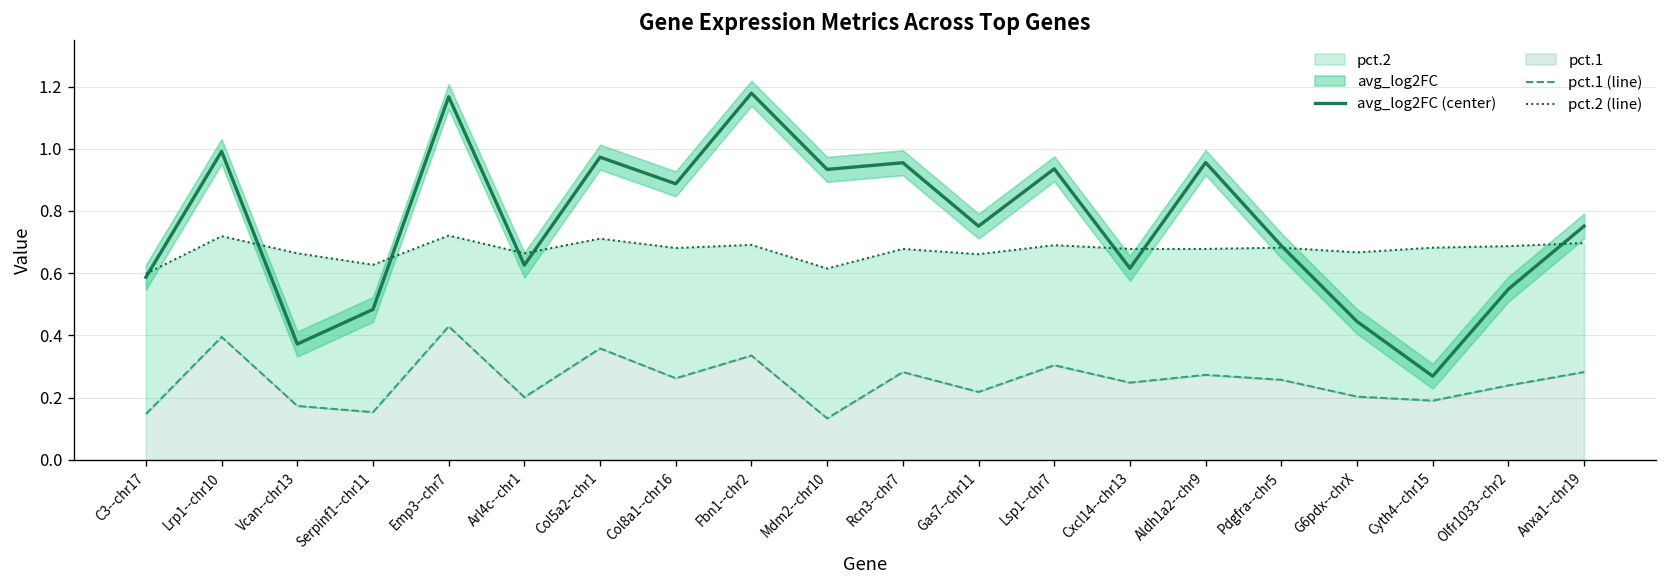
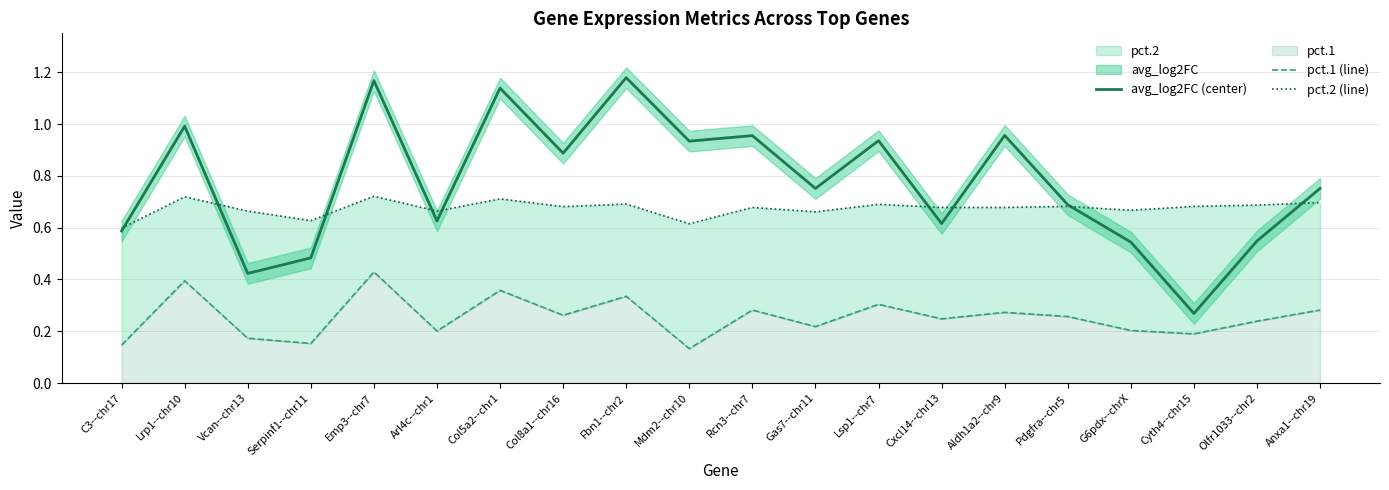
avg_log2FC (center), Vcan--chr13: 0.37 -> 0.42
avg_log2FC (center), Col5a2--chr1: 0.97 -> 1.14
avg_log2FC (center), G6pdx--chrX: 0.44 -> 0.54
